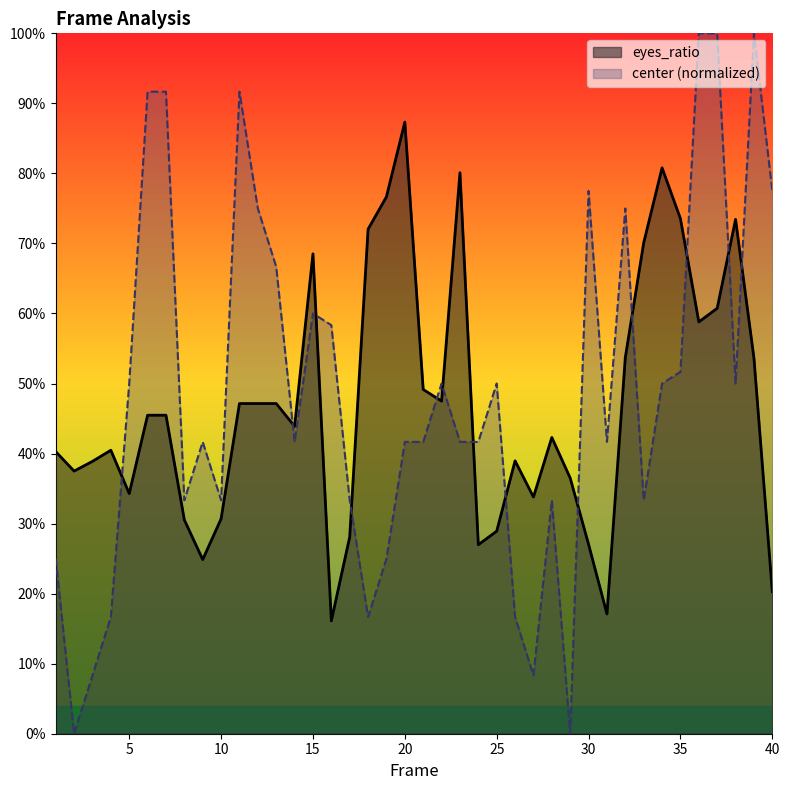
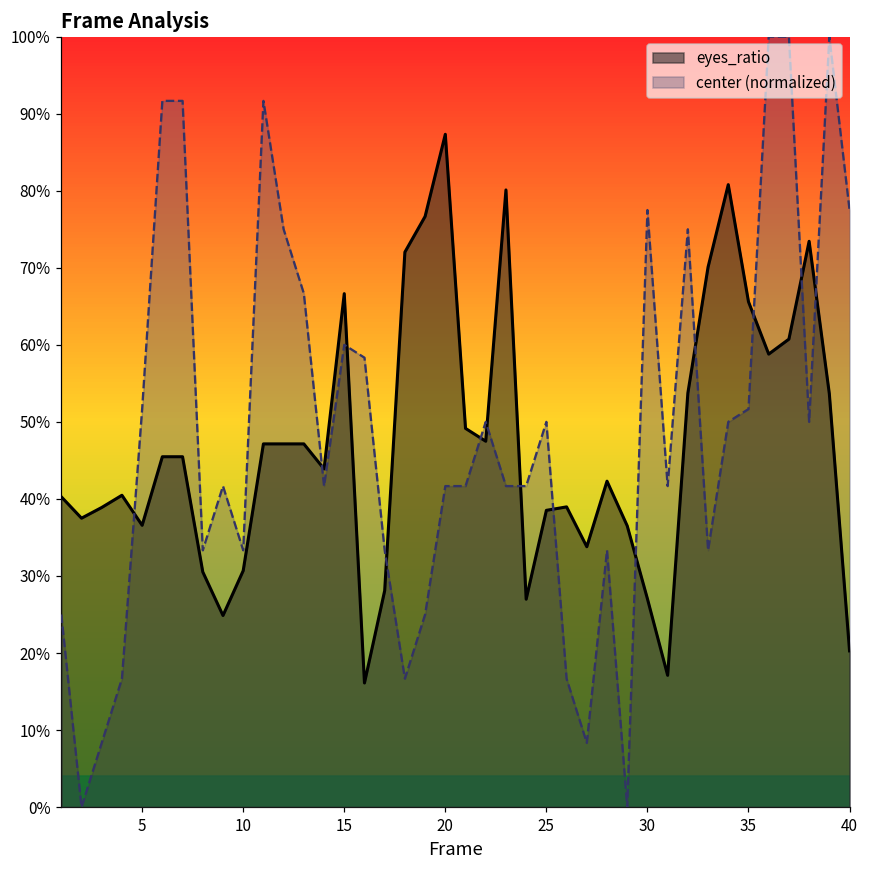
eyes_ratio, 5: 34% -> 37%
center (normalized), 5: 50% -> 52%
eyes_ratio, 15: 69% -> 67%
eyes_ratio, 25: 29% -> 39%
eyes_ratio, 35: 74% -> 66%
